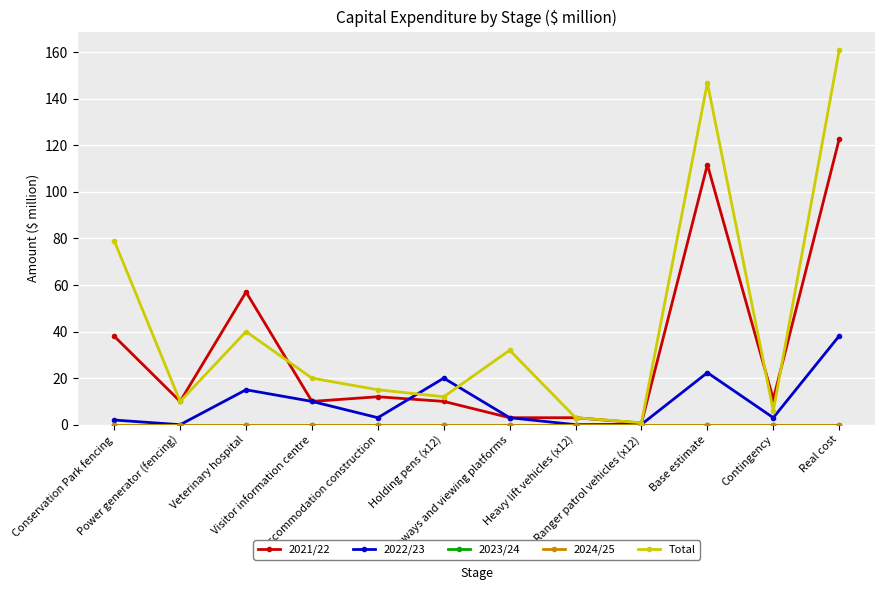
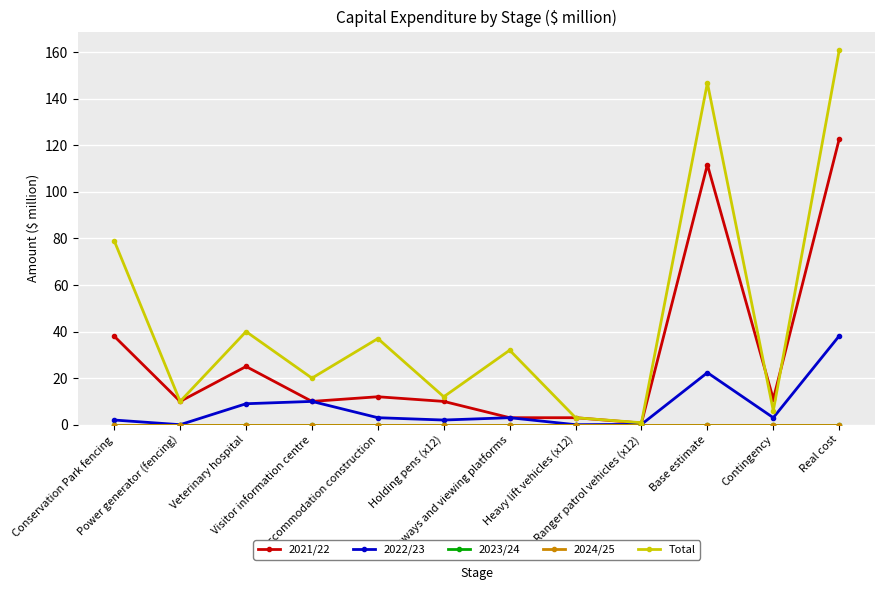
2021/22, Veterinary hospital: 57 -> 25
2022/23, Veterinary hospital: 15 -> 9
Total, Accommodation construction: 15 -> 37
2022/23, Holding pens (x12): 20 -> 2
